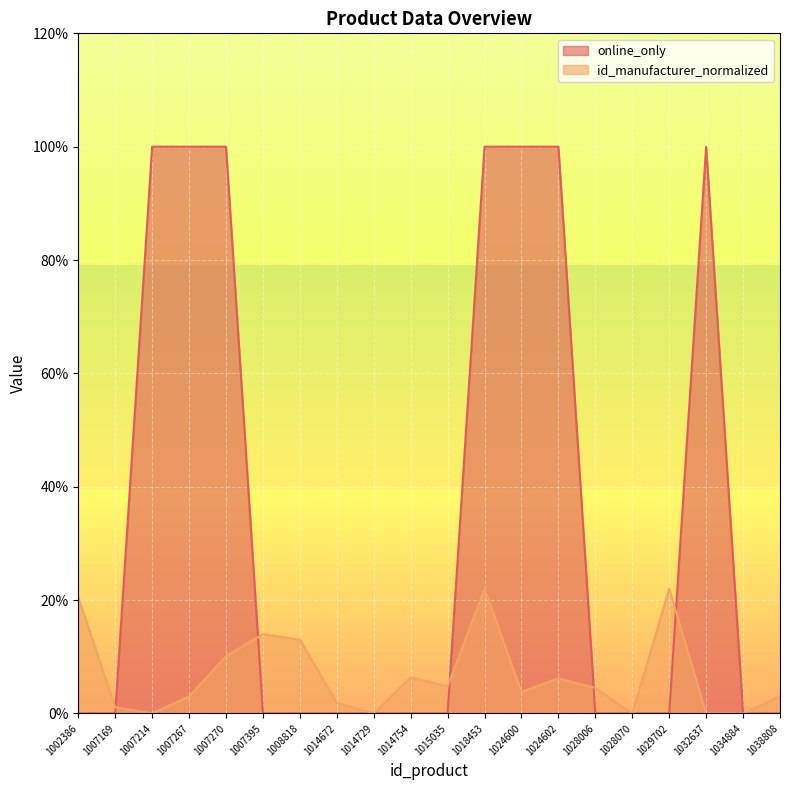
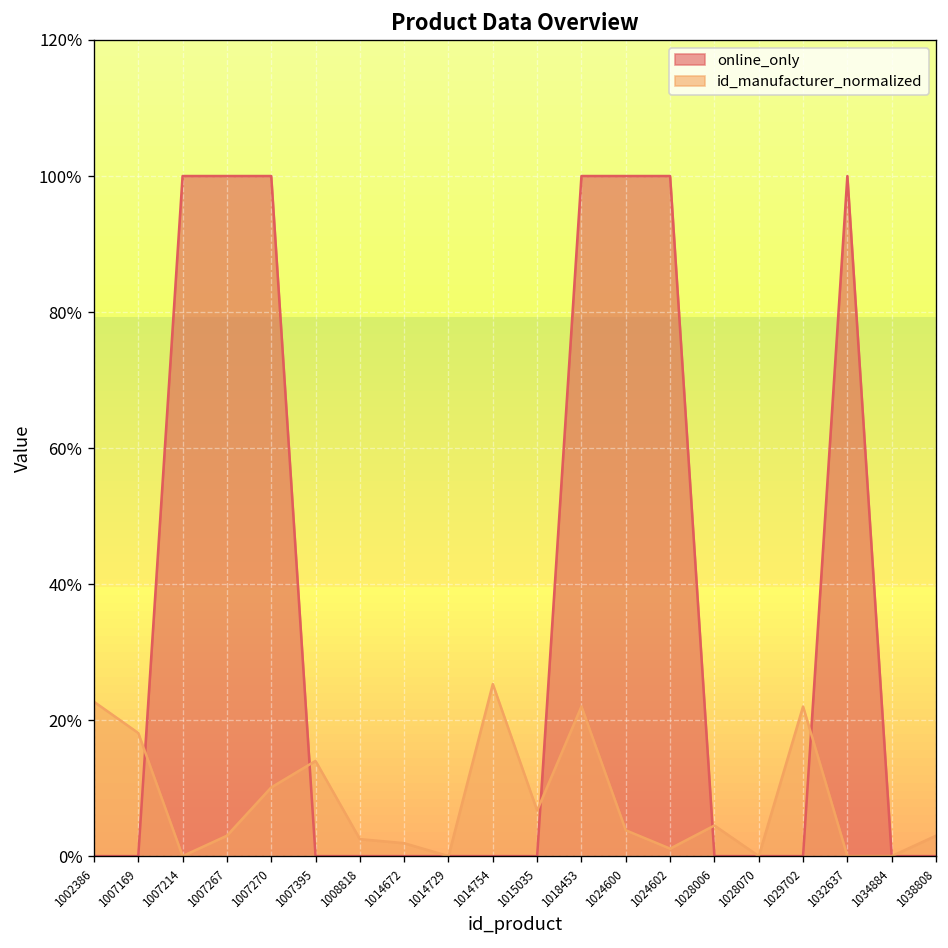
id_manufacturer_normalized, 1002386: 21% -> 23%
id_manufacturer_normalized, 1007169: 1% -> 18%
id_manufacturer_normalized, 1008818: 13% -> 3%
id_manufacturer_normalized, 1014754: 6% -> 25%
id_manufacturer_normalized, 1015035: 5% -> 7%
id_manufacturer_normalized, 1024602: 6% -> 1%
